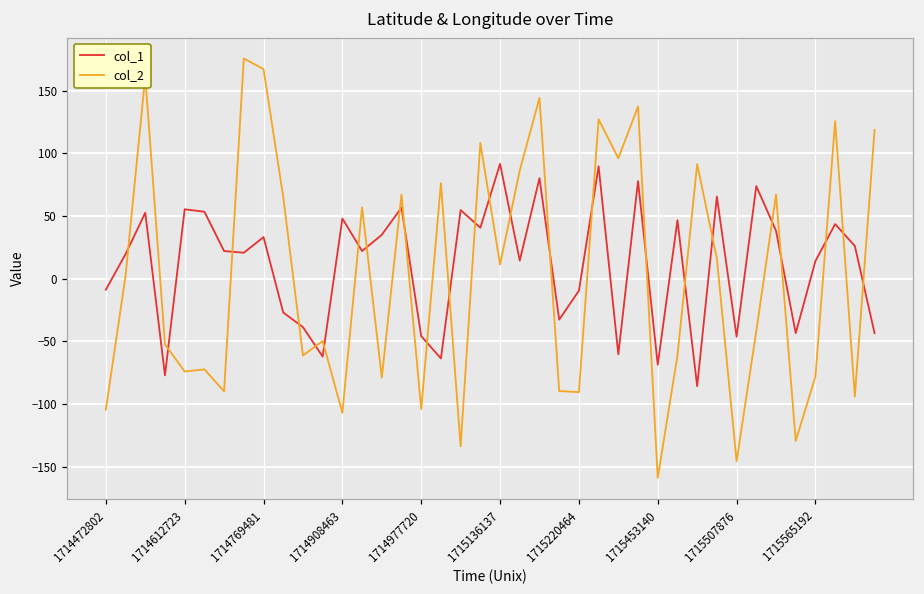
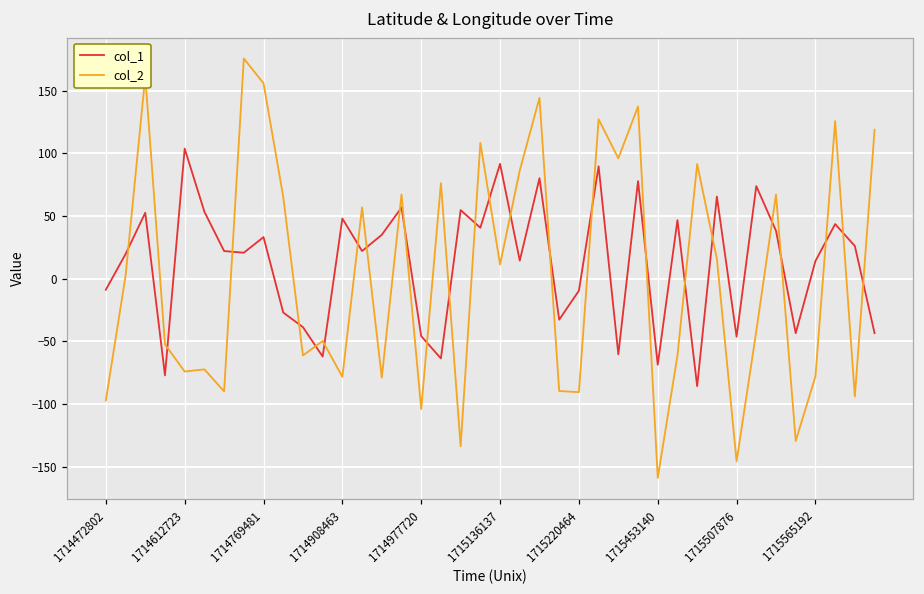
col_2, 1714472802: -104 -> -97
col_1, 1714612723: 55 -> 104
col_2, 1714769481: 167 -> 156
col_2, 1714908463: -107 -> -78
